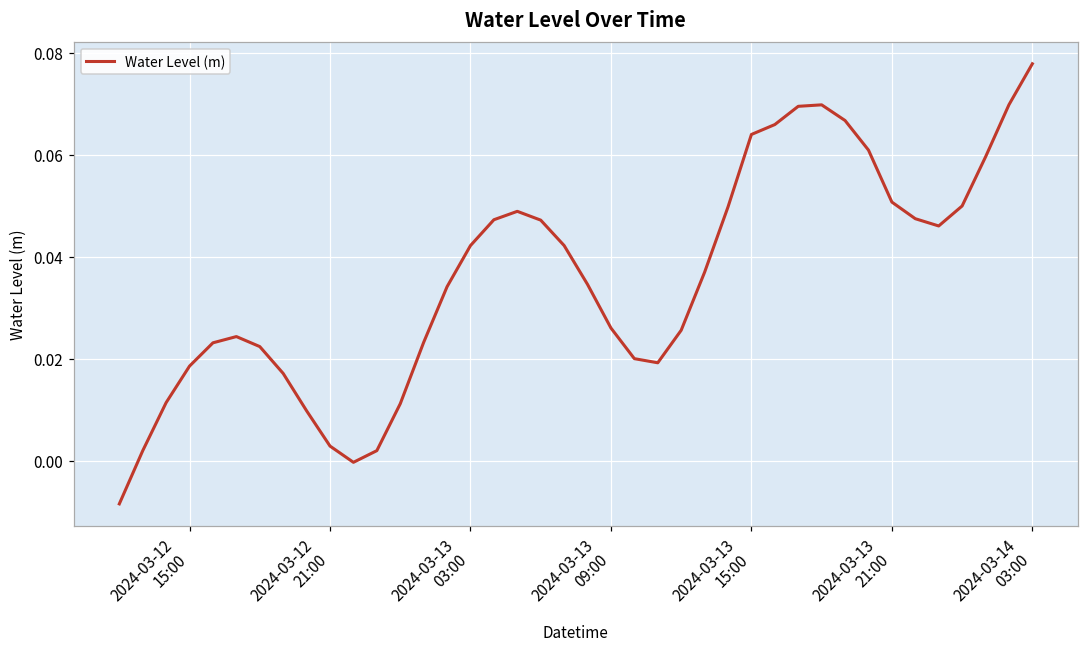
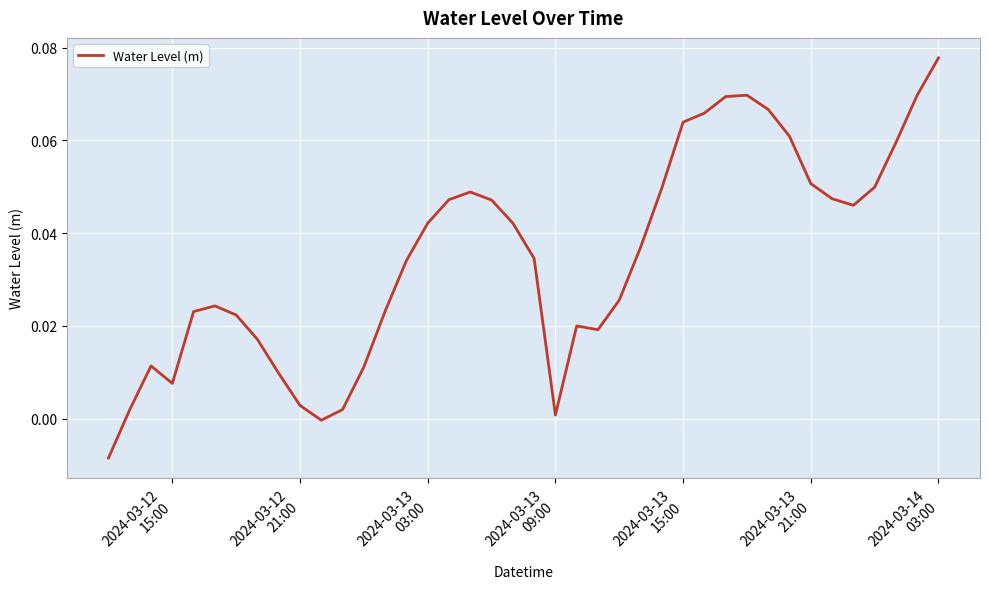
2024-03-12 15:00: 0.019 -> 0.008
2024-03-13 09:00: 0.026 -> 0.001
